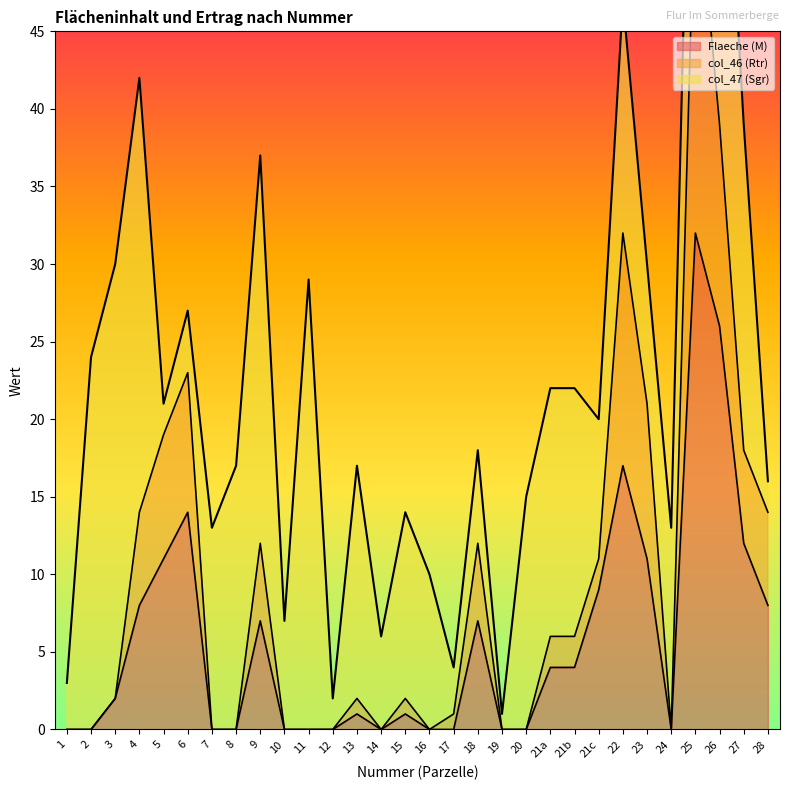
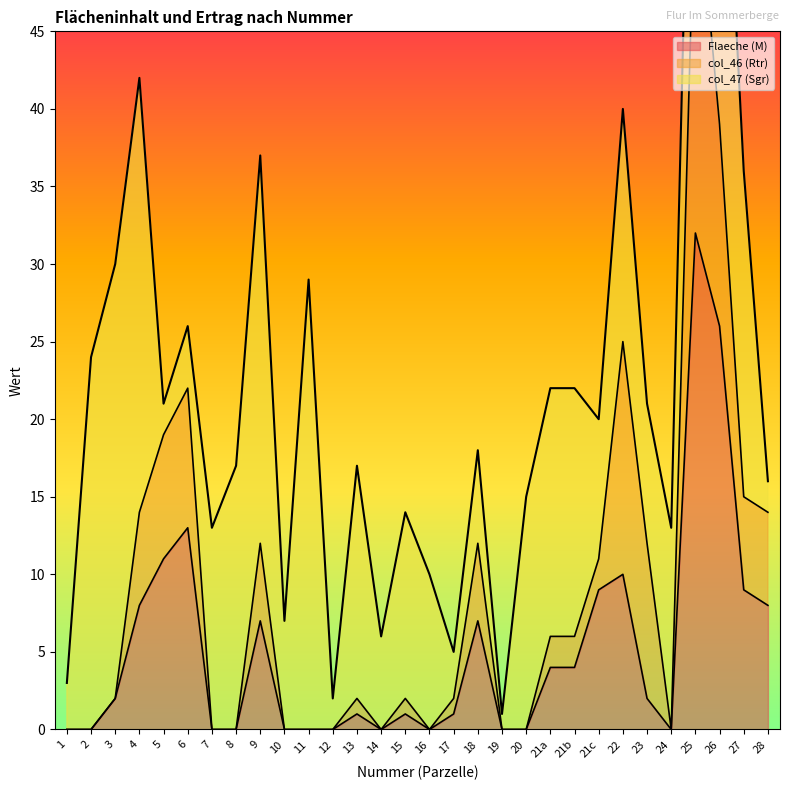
Flaeche (M), 6: 14 -> 13
Flaeche (M), 17: 0 -> 1
Flaeche (M), 22: 17 -> 10
Flaeche (M), 23: 11 -> 2
Flaeche (M), 27: 12 -> 9
